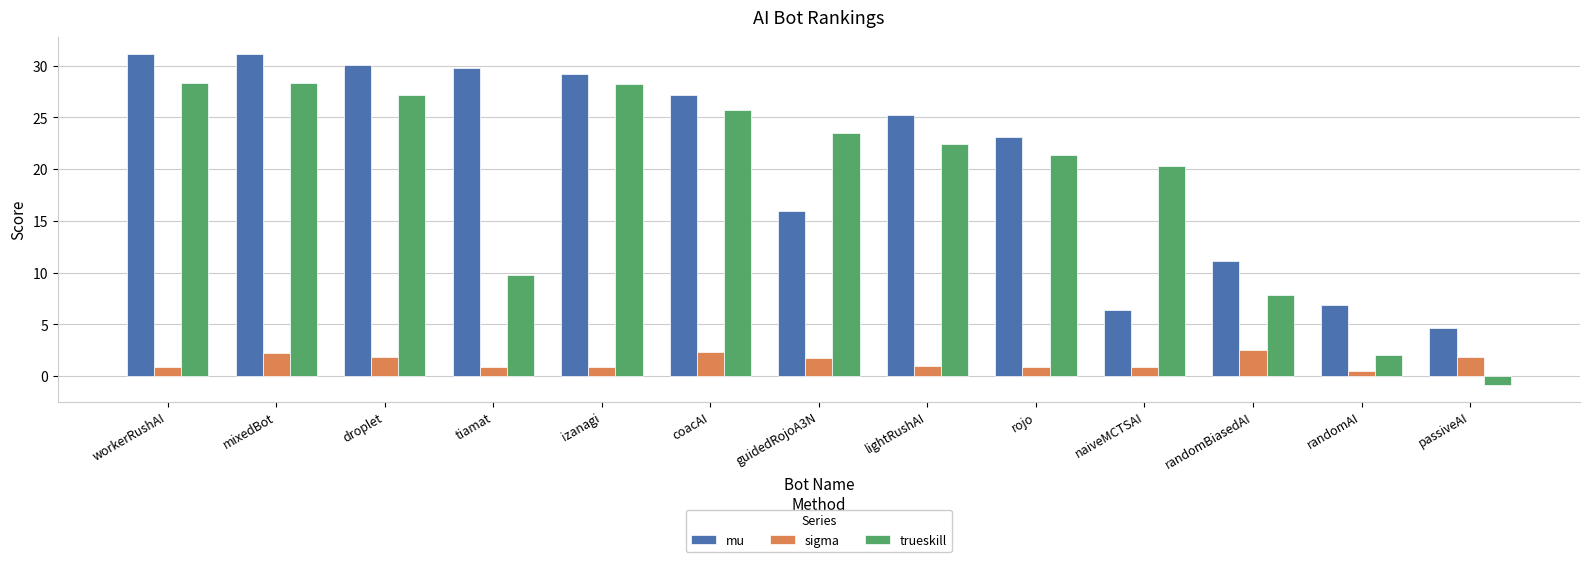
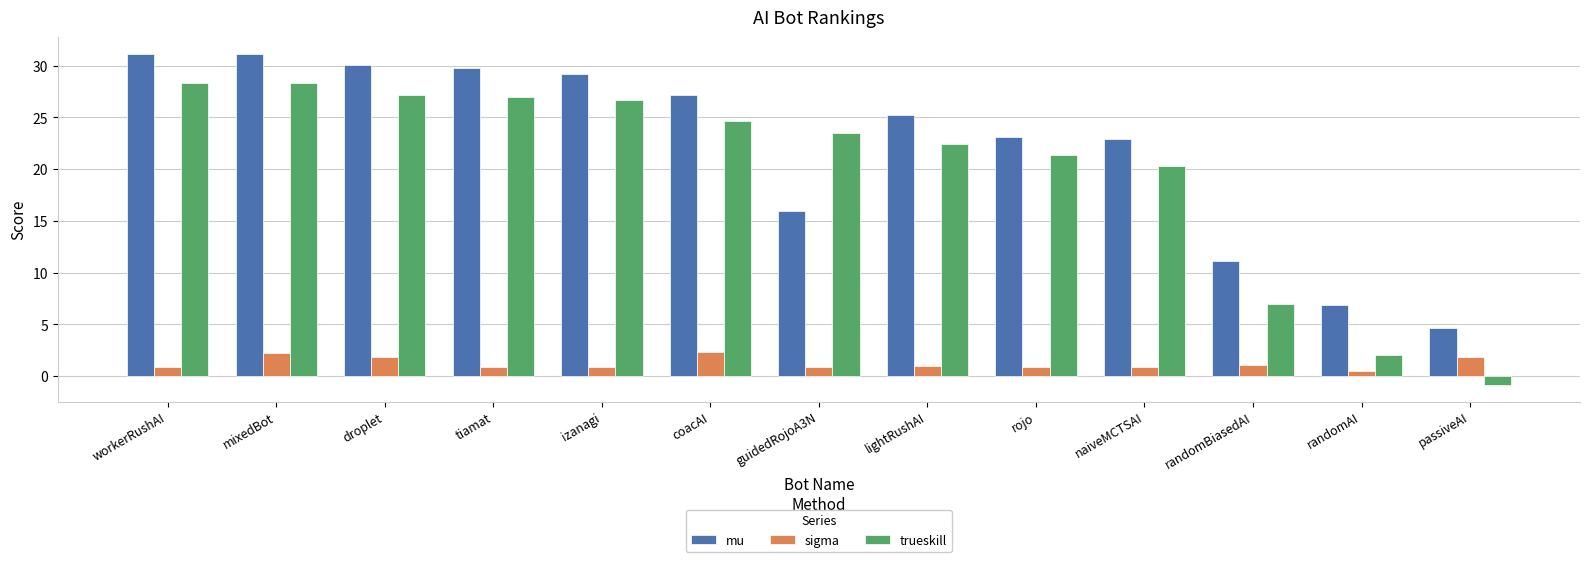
trueskill, tiamat: 9.8 -> 27.0
trueskill, izanagi: 28.2 -> 26.7
trueskill, coacAI: 25.7 -> 24.6
sigma, guidedRojoA3N: 1.8 -> 0.9
mu, naiveMCTSAI: 6.4 -> 23.0
sigma, randomBiasedAI: 2.5 -> 1.1
trueskill, randomBiasedAI: 7.9 -> 7.0
